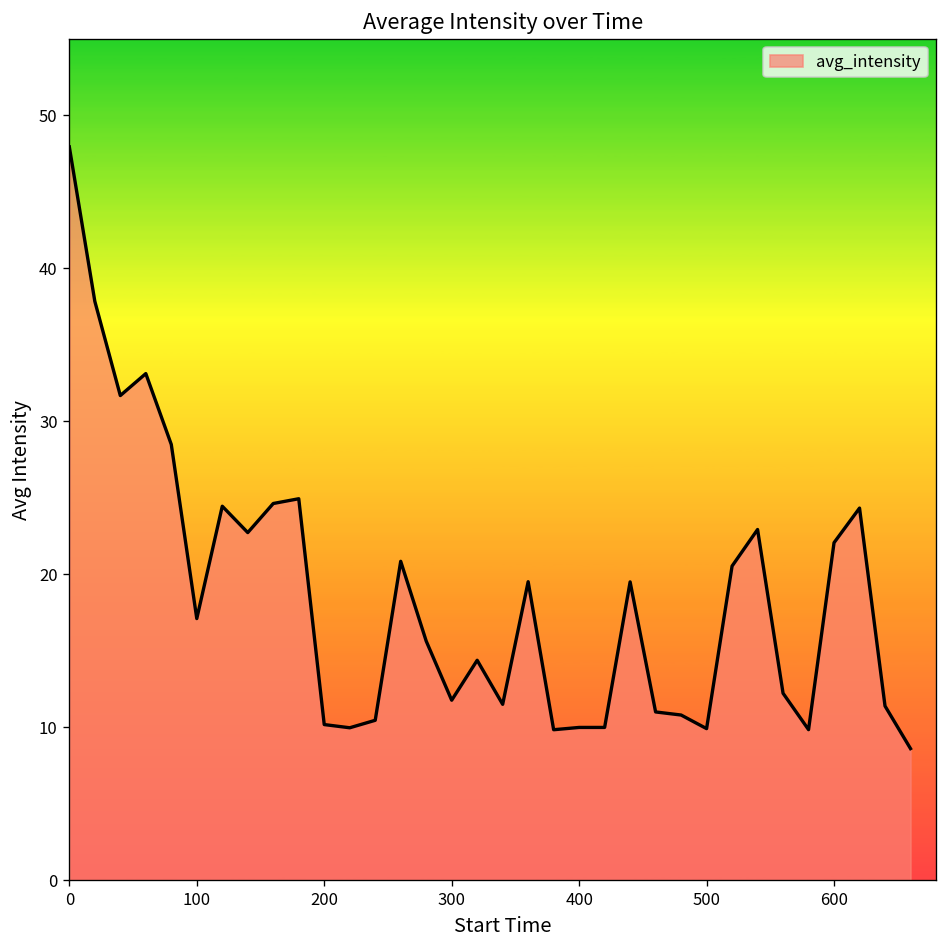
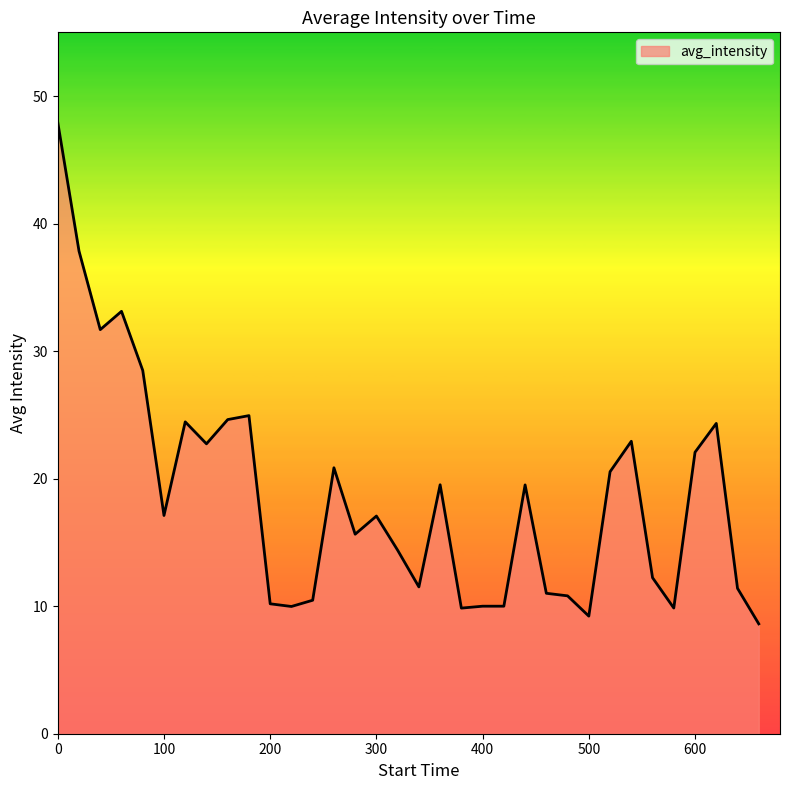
300: 11.8 -> 17.1
500: 9.9 -> 9.2
